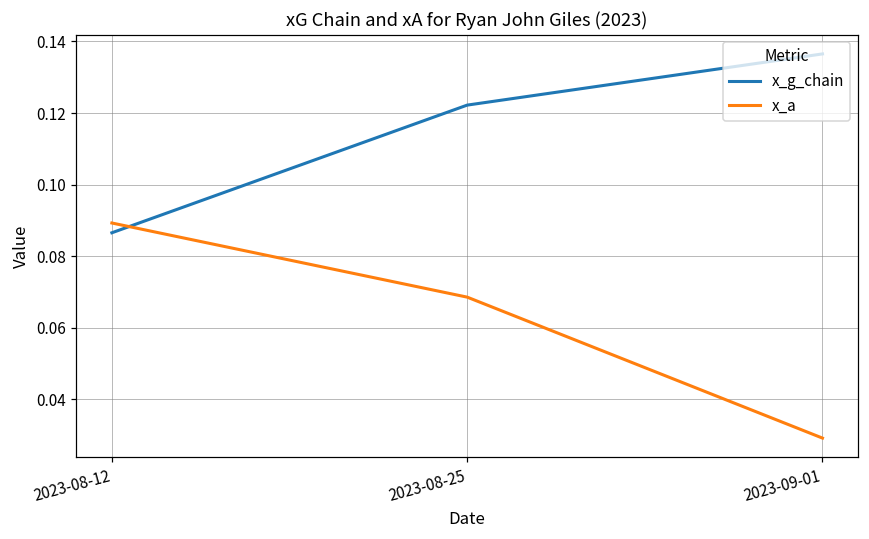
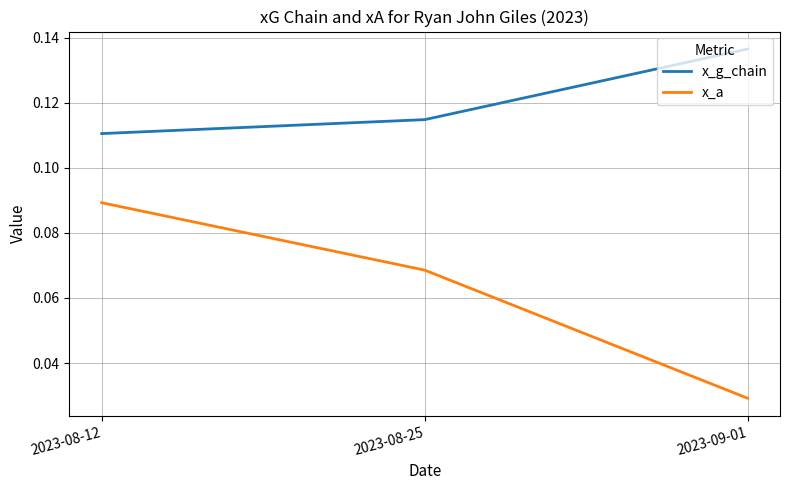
x_g_chain, 2023-08-12: 0.087 -> 0.111
x_g_chain, 2023-08-25: 0.122 -> 0.115
